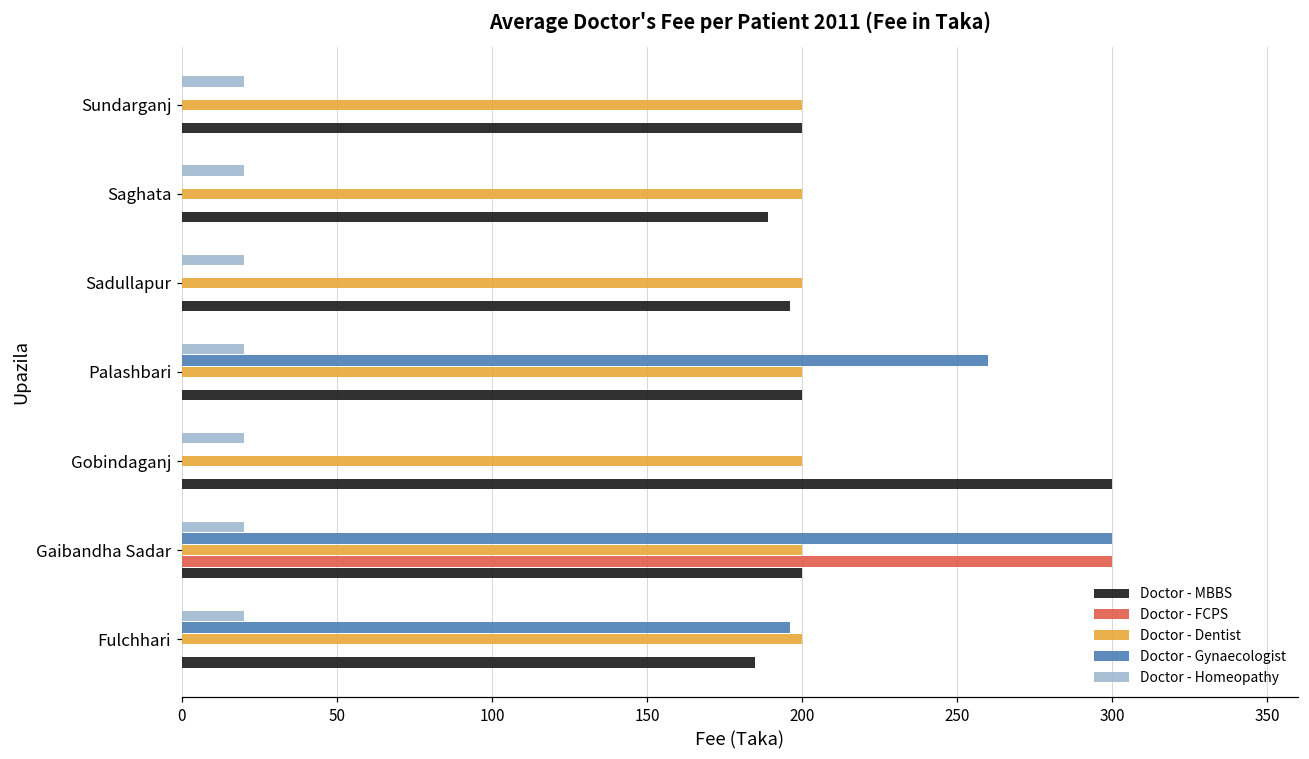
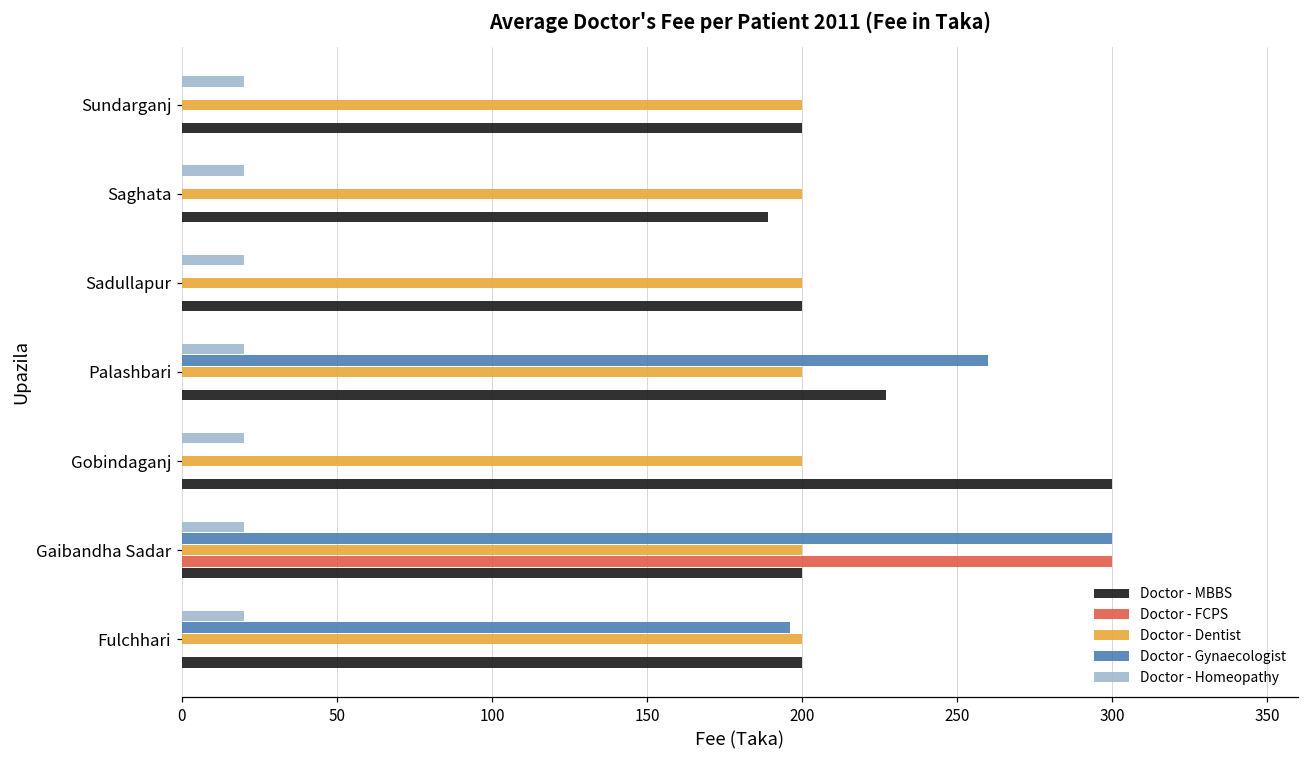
Doctor - MBBS, Sadullapur: 196 -> 200
Doctor - MBBS, Palashbari: 200 -> 227
Doctor - MBBS, Fulchhari: 185 -> 200
